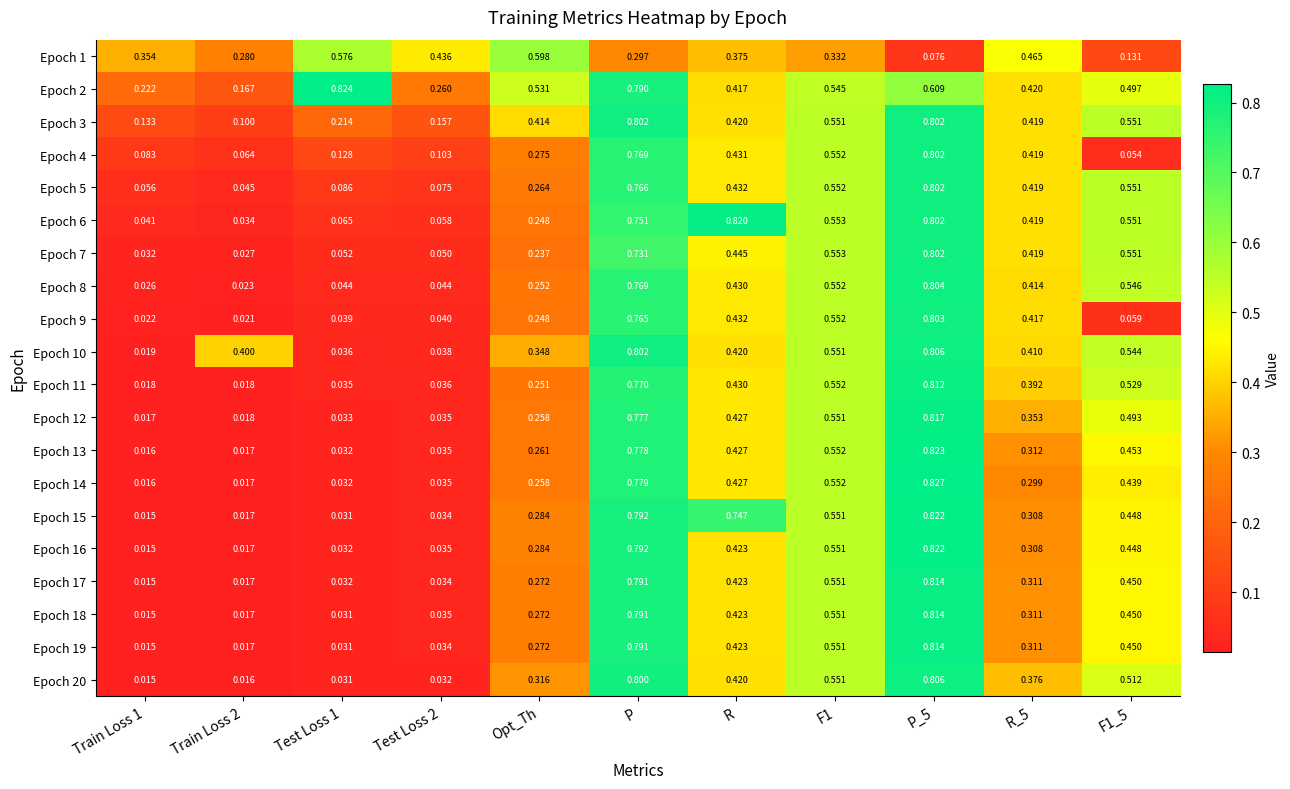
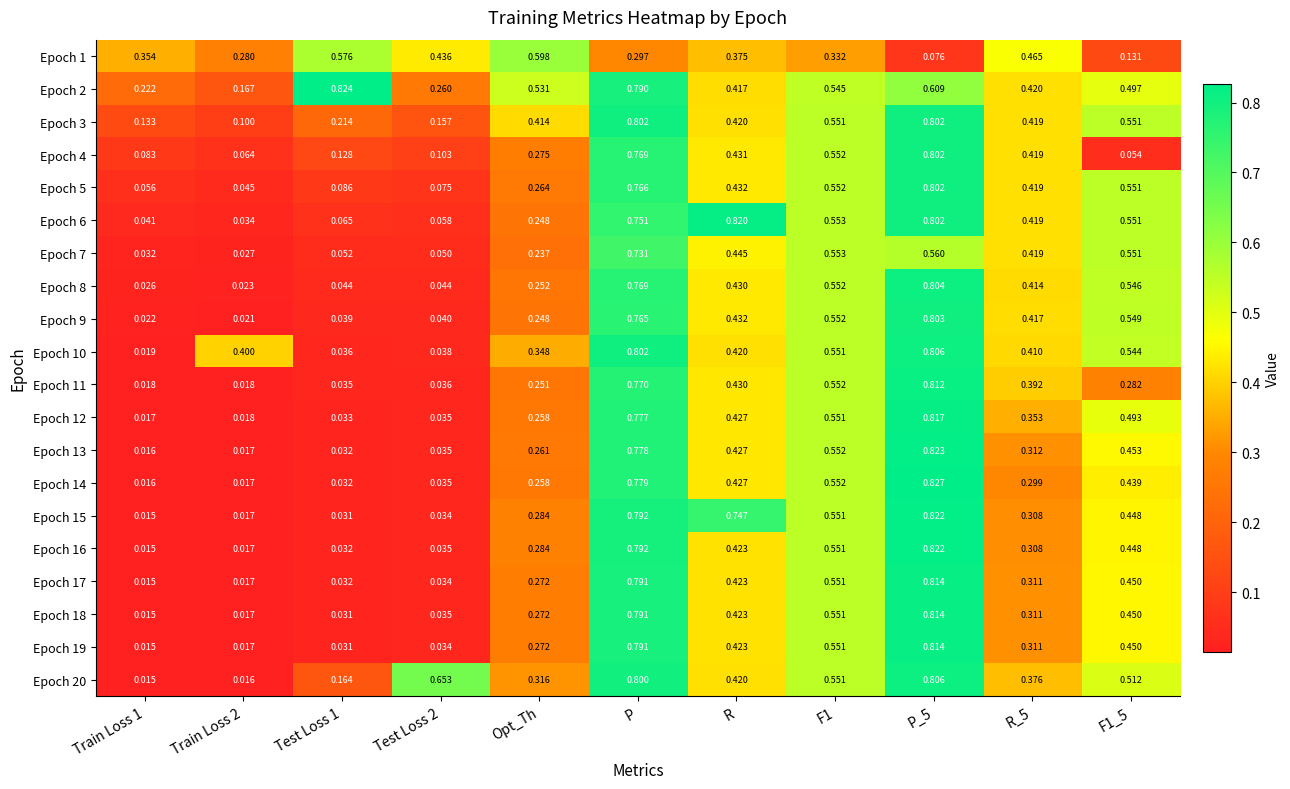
Epoch 7, P_5: 0.802 -> 0.560
Epoch 9, F1_5: 0.059 -> 0.549
Epoch 11, F1_5: 0.529 -> 0.282
Epoch 20, Test Loss 1: 0.031 -> 0.164
Epoch 20, Test Loss 2: 0.032 -> 0.653
